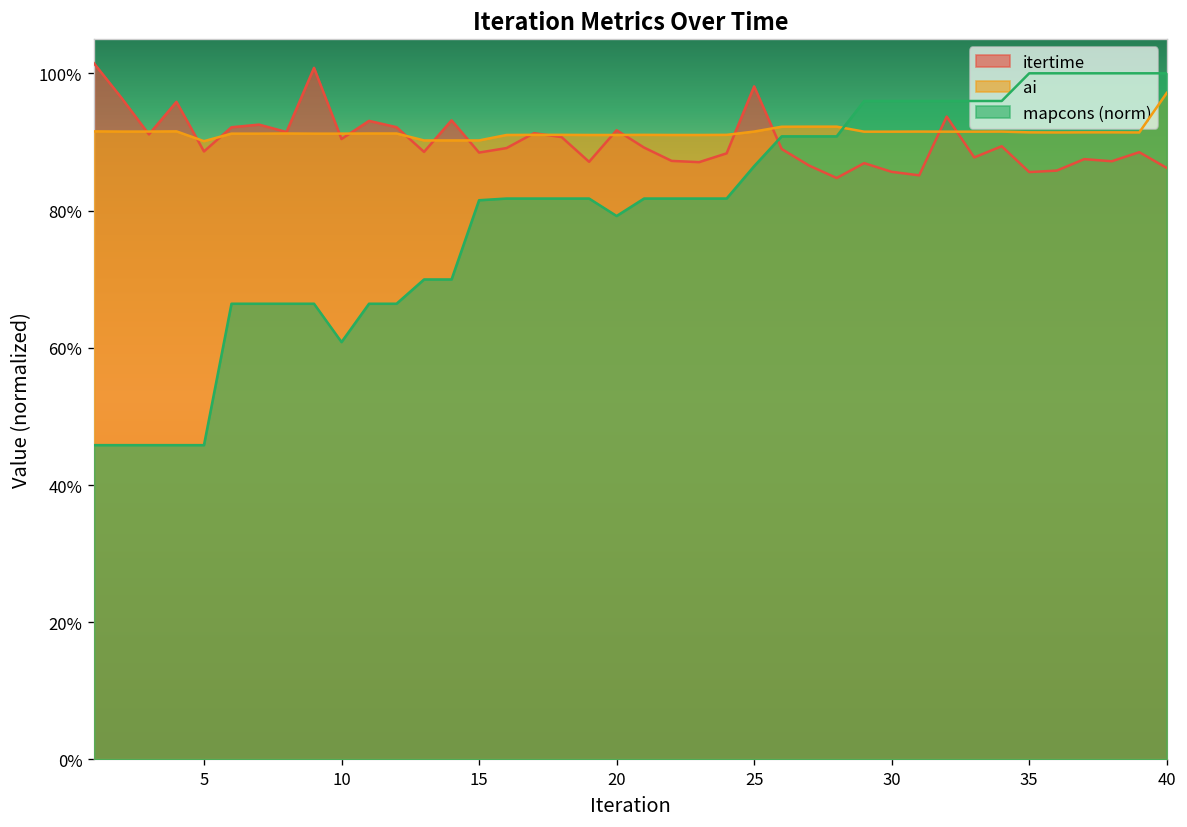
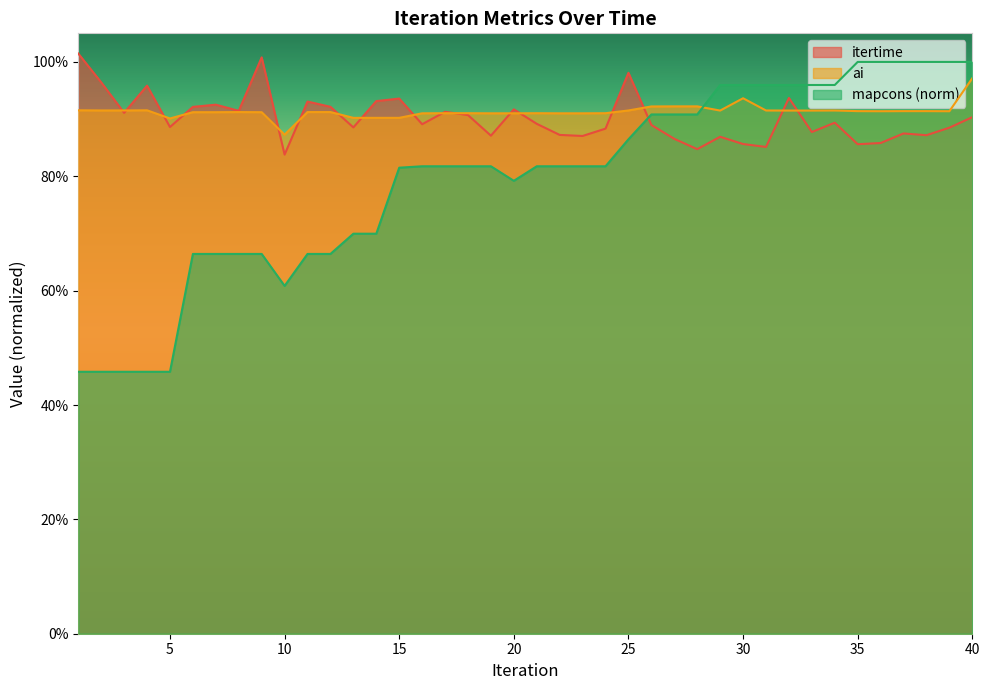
itertime, 10: 90% -> 84%
ai, 10: 91% -> 87%
itertime, 15: 88% -> 94%
ai, 30: 91% -> 94%
itertime, 40: 86% -> 90%
